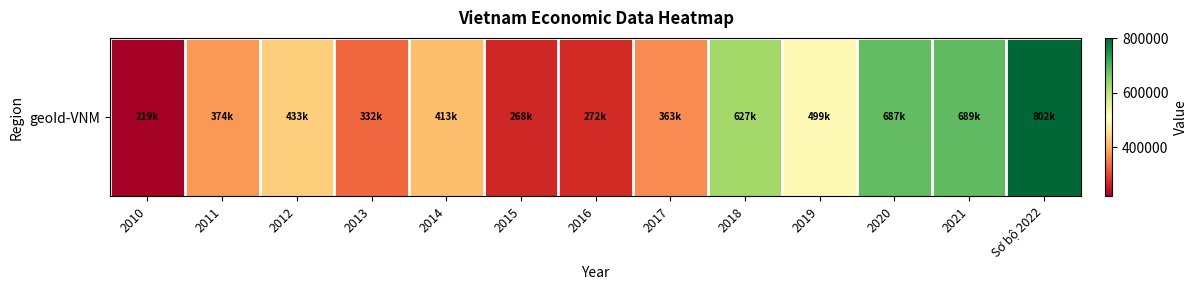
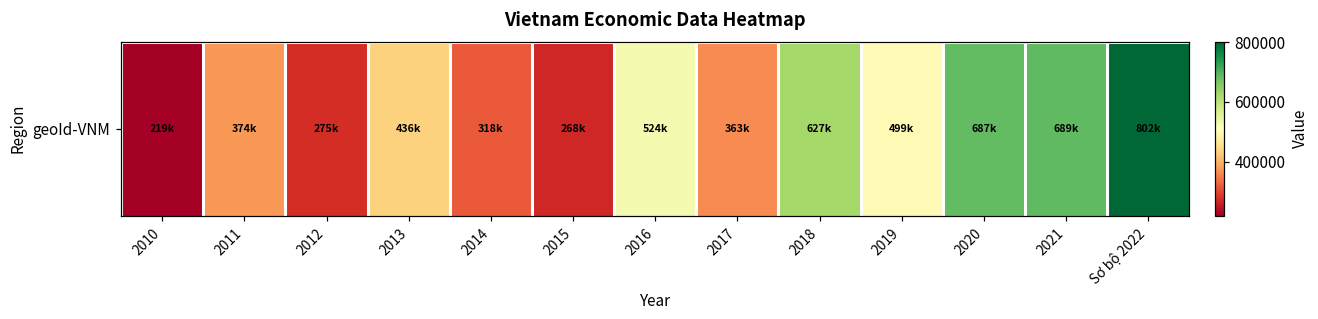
geoId-VNM, 2012: 433k -> 275k
geoId-VNM, 2013: 332k -> 436k
geoId-VNM, 2014: 413k -> 318k
geoId-VNM, 2016: 272k -> 524k
